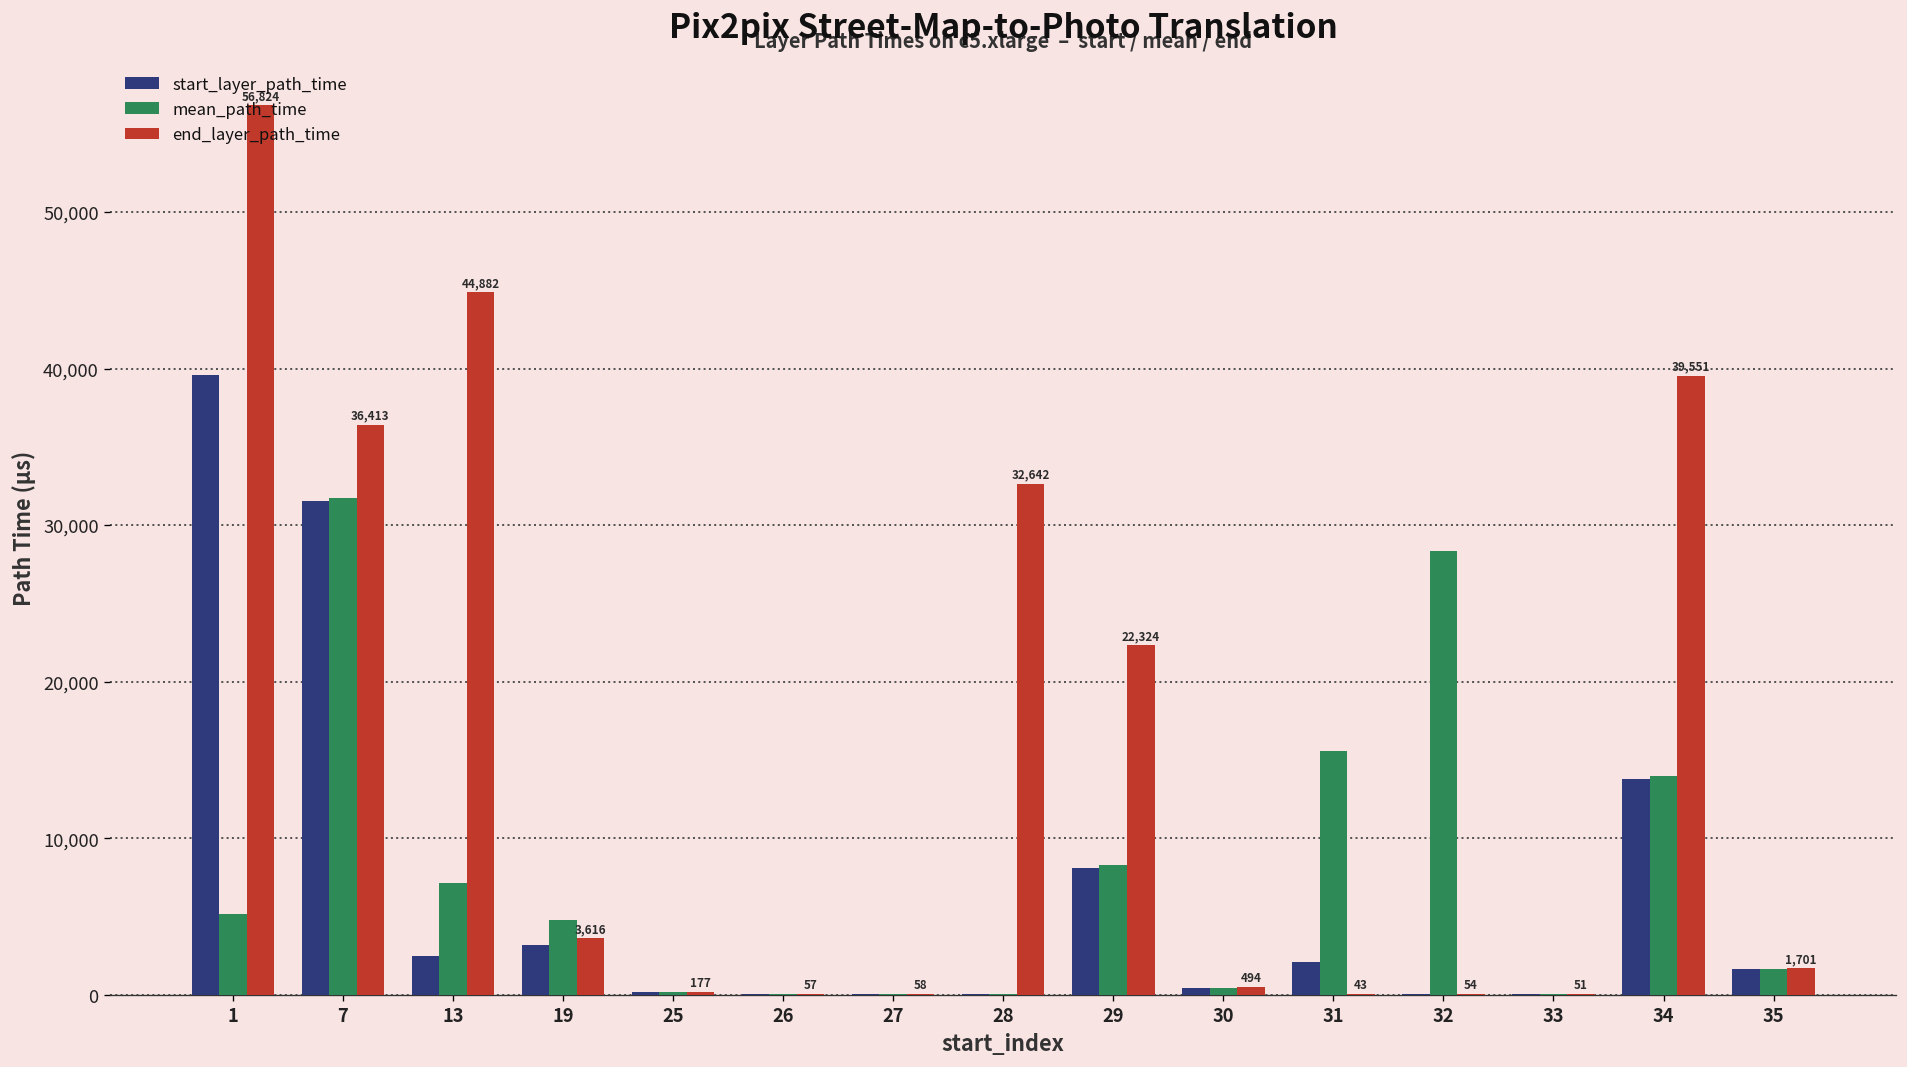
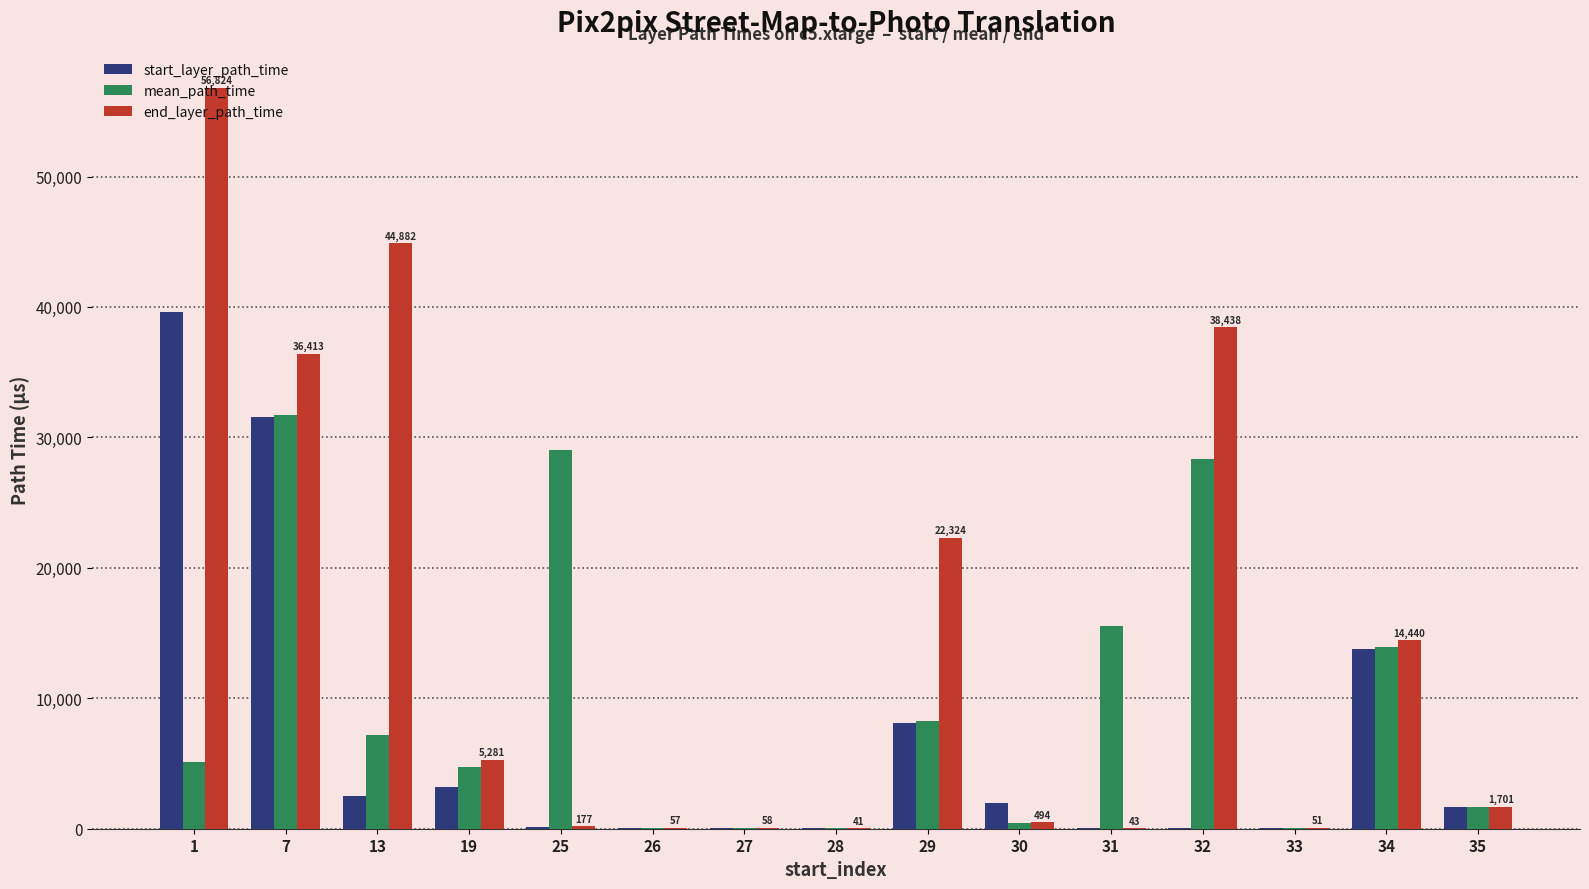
end_layer_path_time, 19: 3,616 -> 5,281
mean_path_time, 25: 100 -> 29,000
end_layer_path_time, 28: 32,642 -> 41
start_layer_path_time, 30: 400 -> 2,000
start_layer_path_time, 31: 2,100 -> 0
end_layer_path_time, 32: 54 -> 38,438
end_layer_path_time, 34: 39,551 -> 14,440
